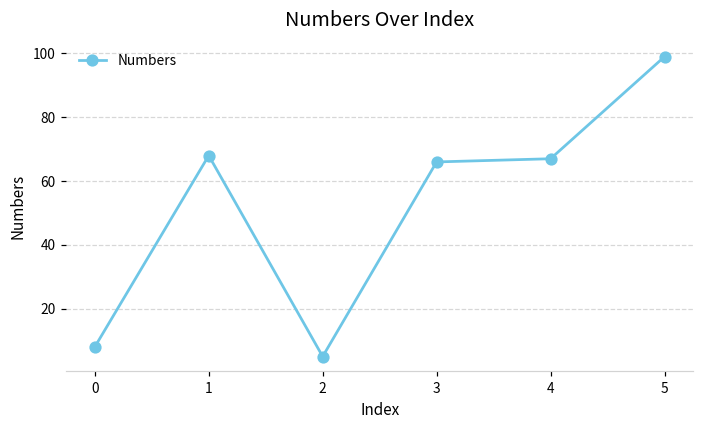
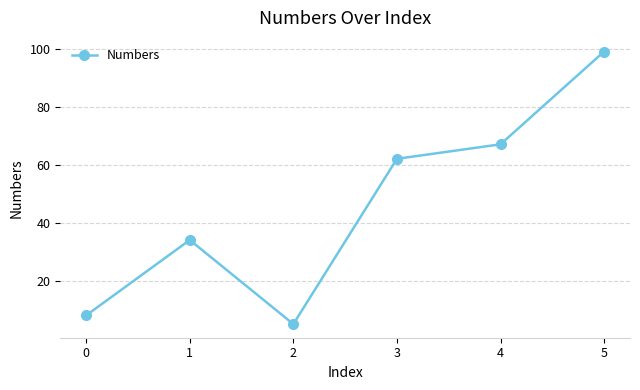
1: 68 -> 34
3: 66 -> 62
